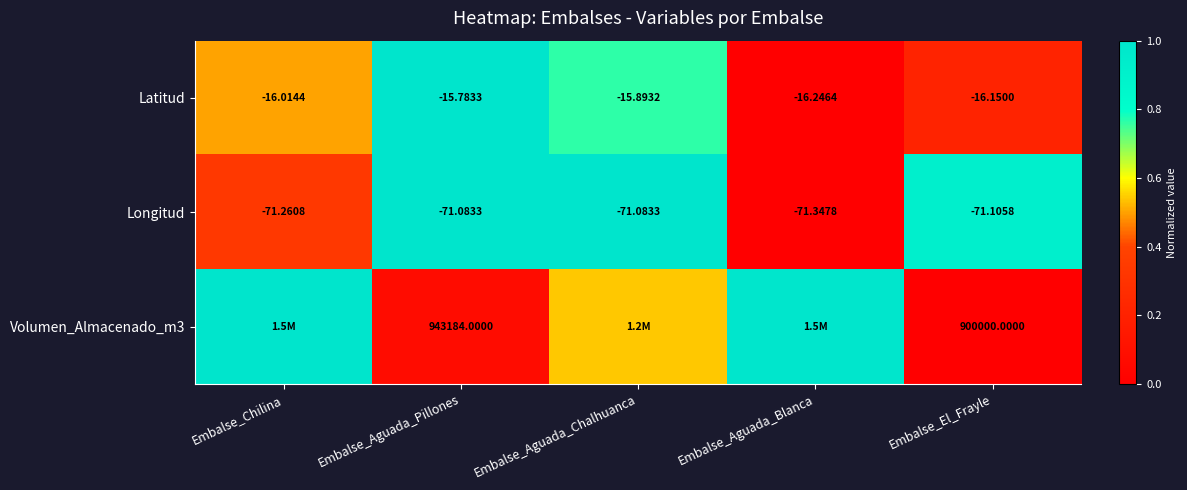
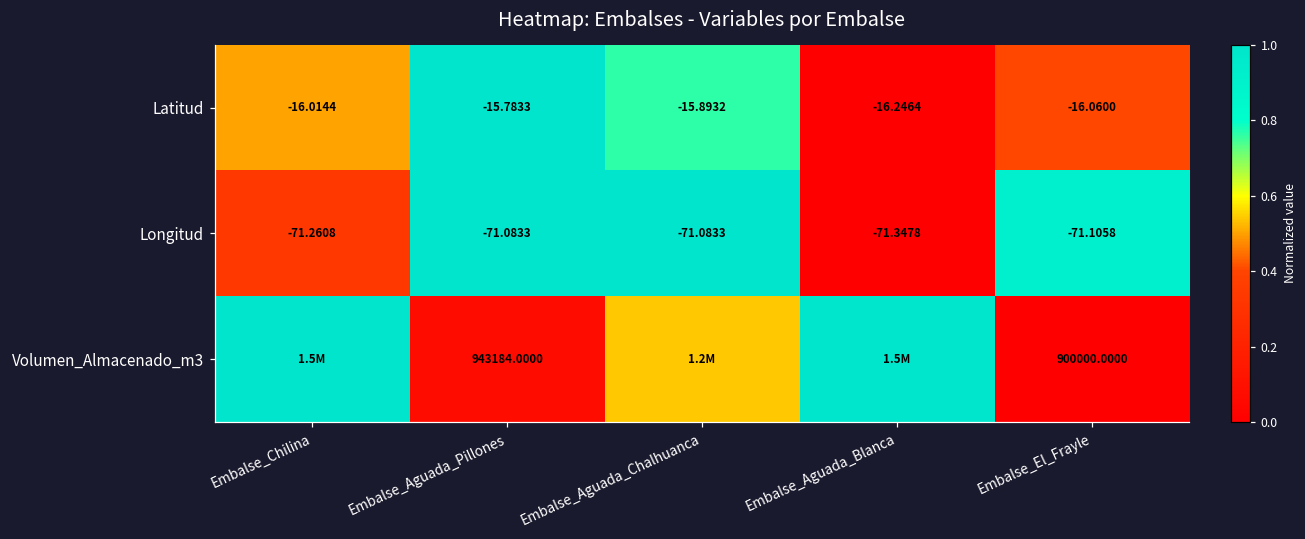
Latitud, Embalse_El_Frayle: -16.1500 -> -16.0600
